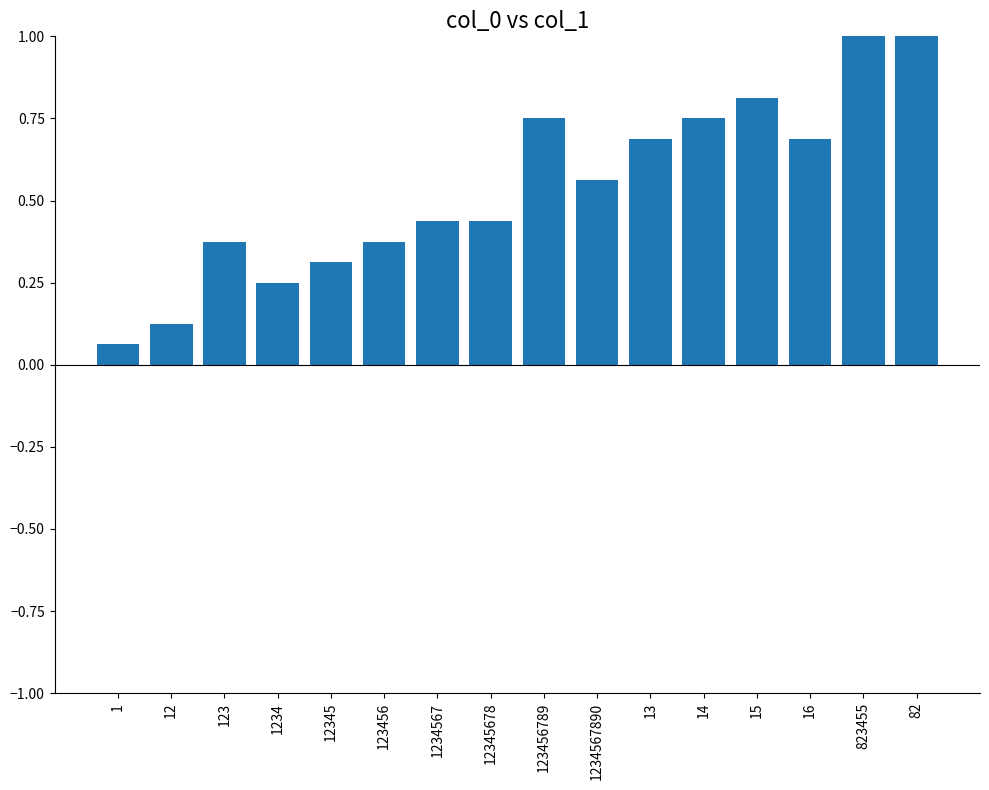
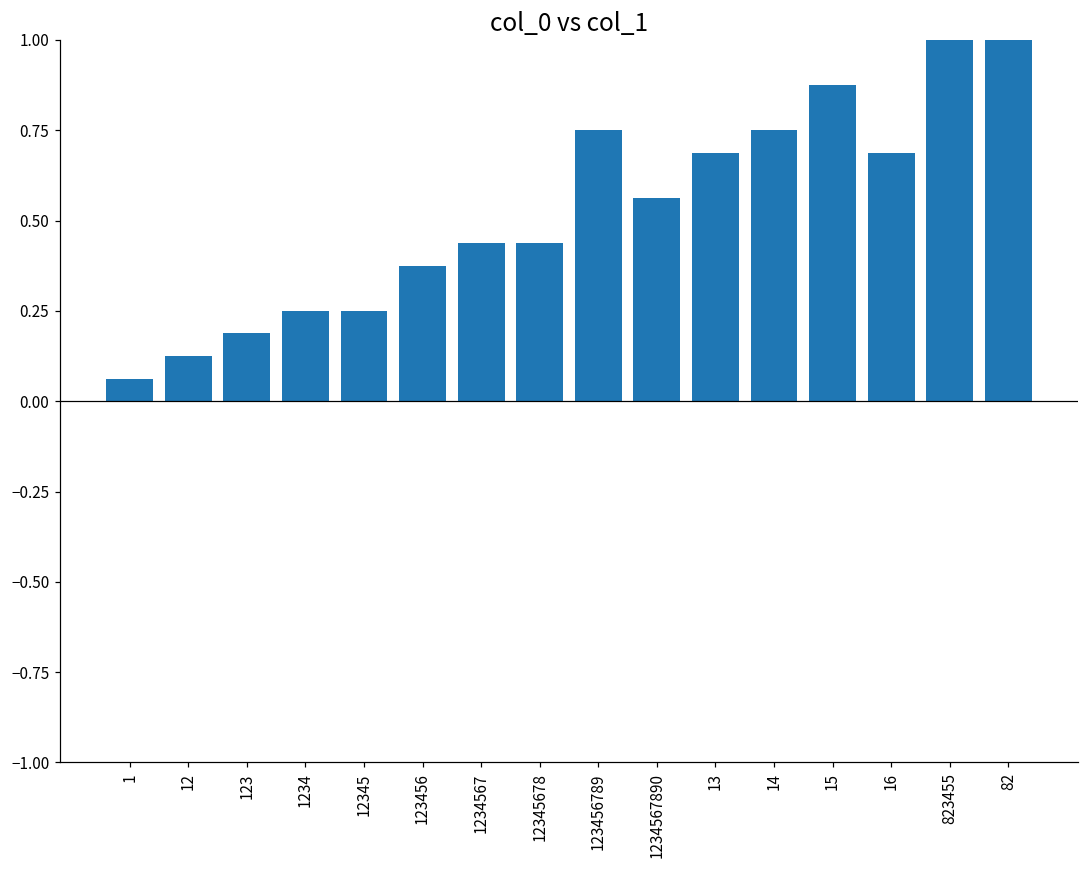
123: 0.38 -> 0.19
12345: 0.31 -> 0.25
15: 0.81 -> 0.88
